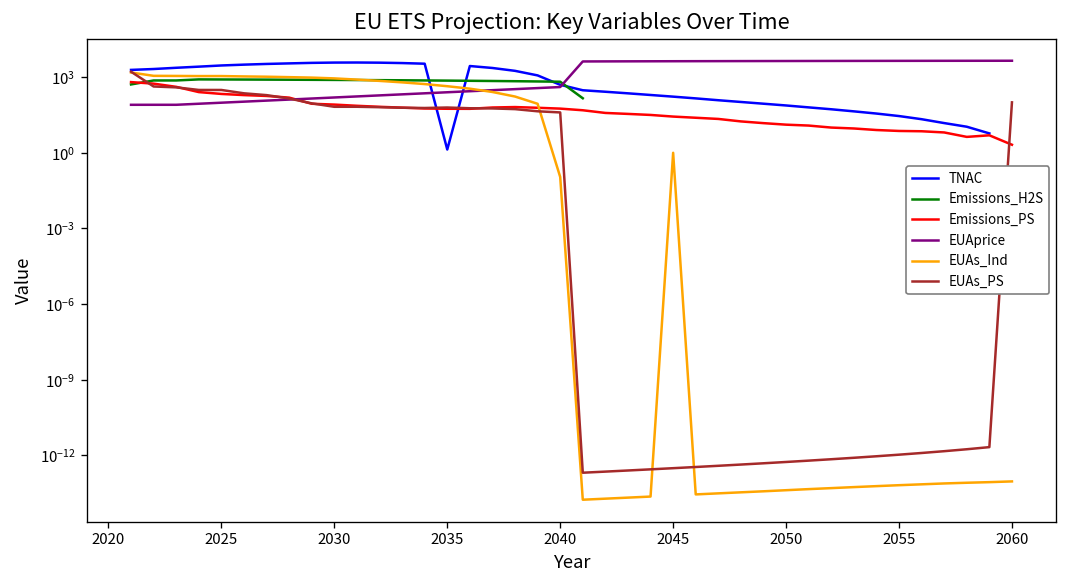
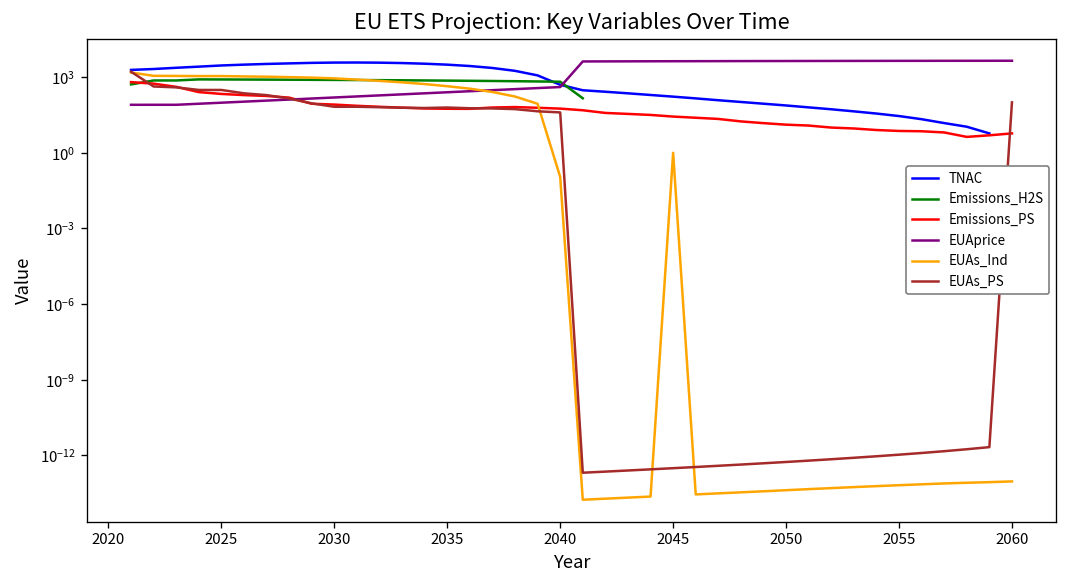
TNAC, 2035: 1 -> 3000
Emissions_PS, 2060: 2 -> 6
